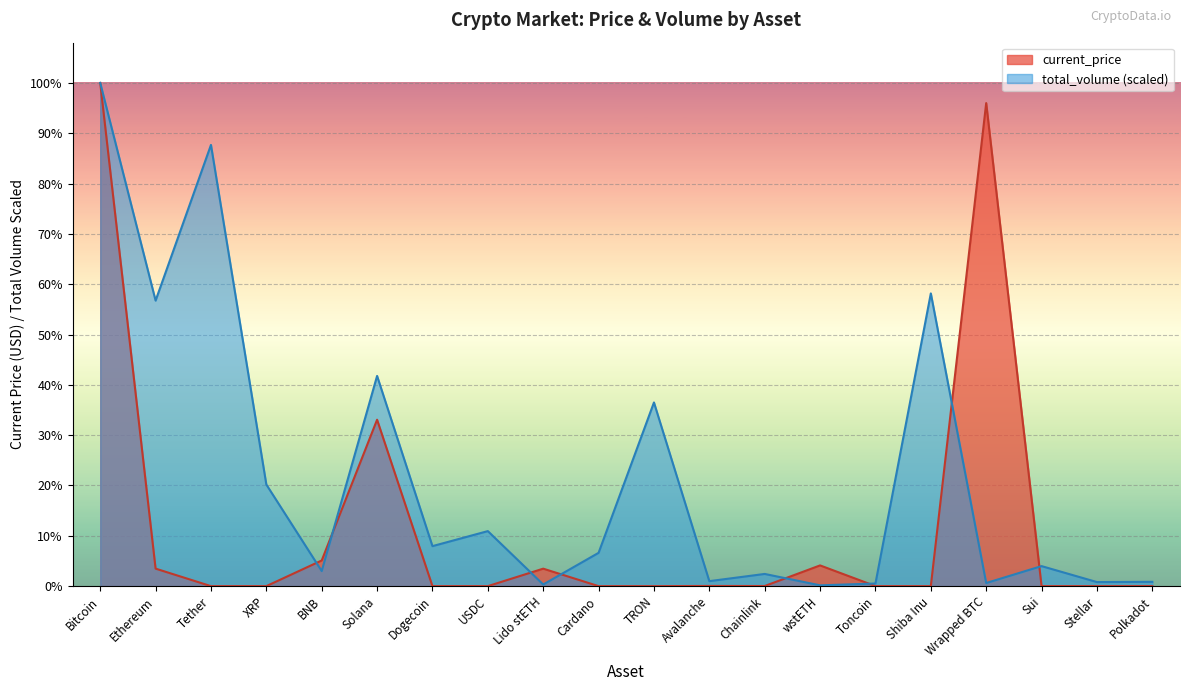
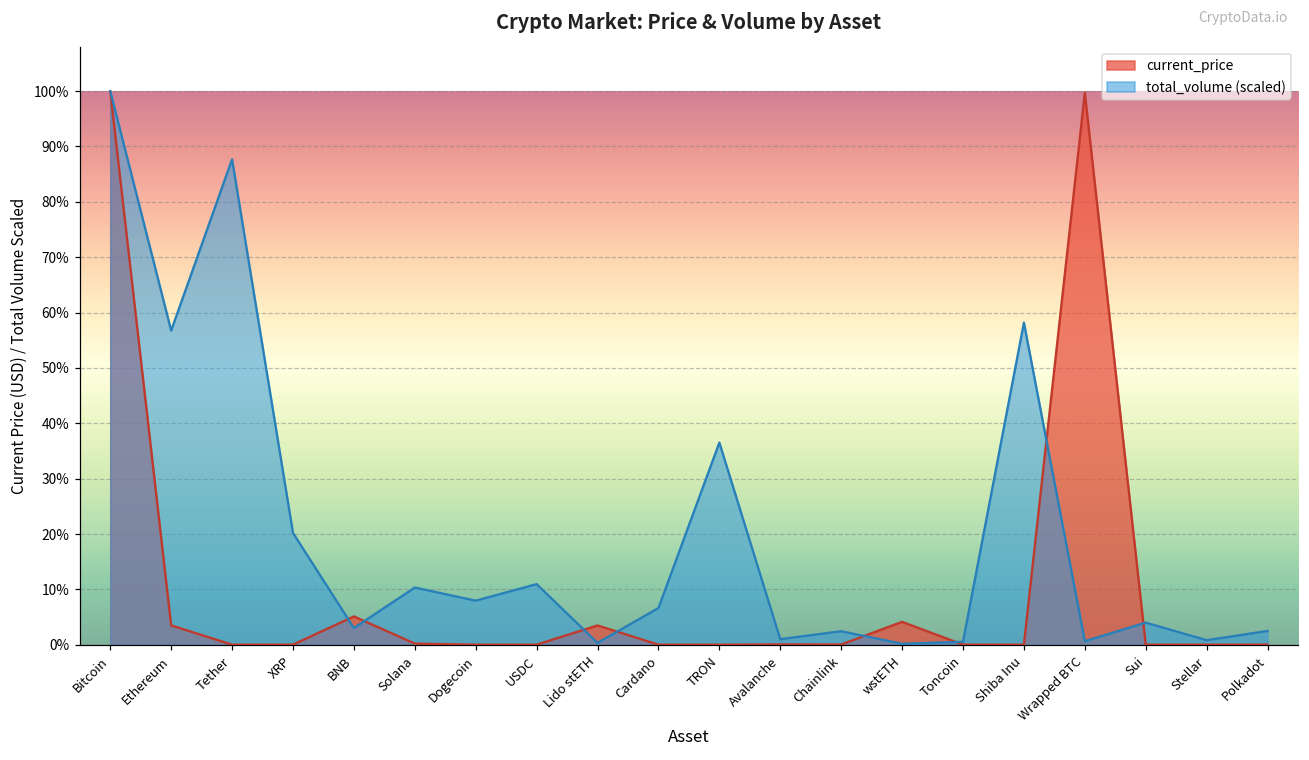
current_price, Solana: 33% -> 0%
total_volume (scaled), Solana: 42% -> 10%
current_price, Wrapped BTC: 96% -> 100%
total_volume (scaled), Polkadot: 1% -> 2%
